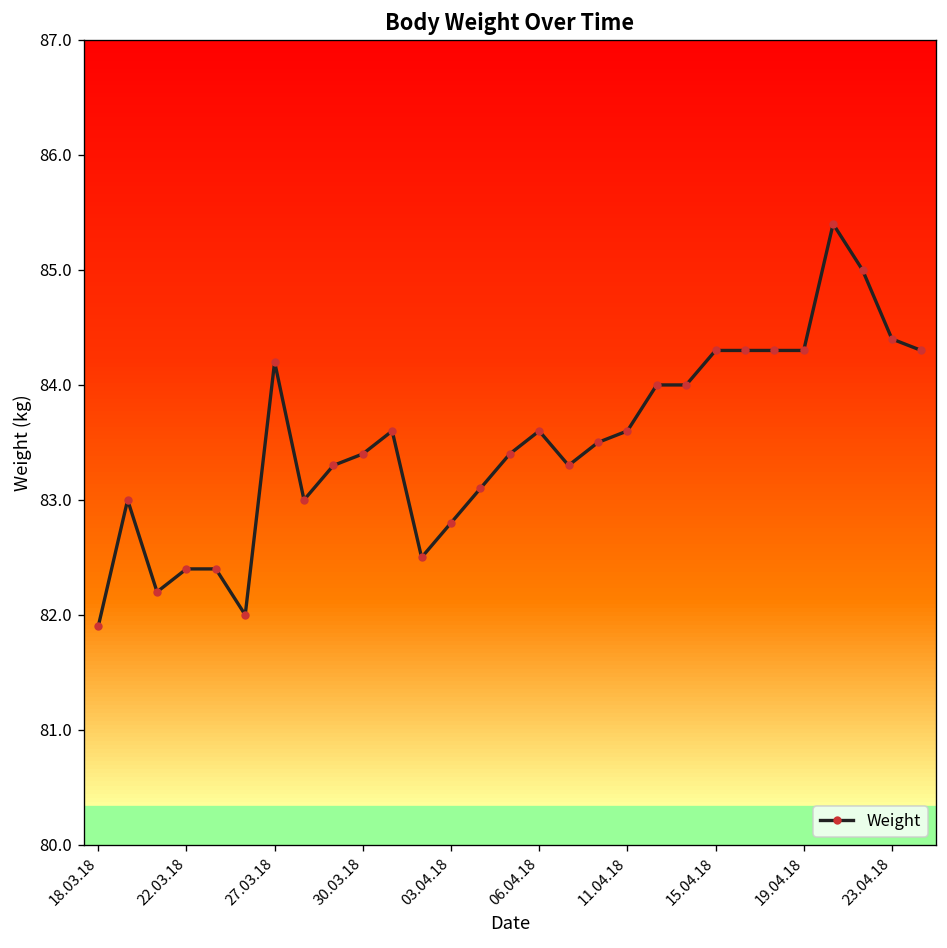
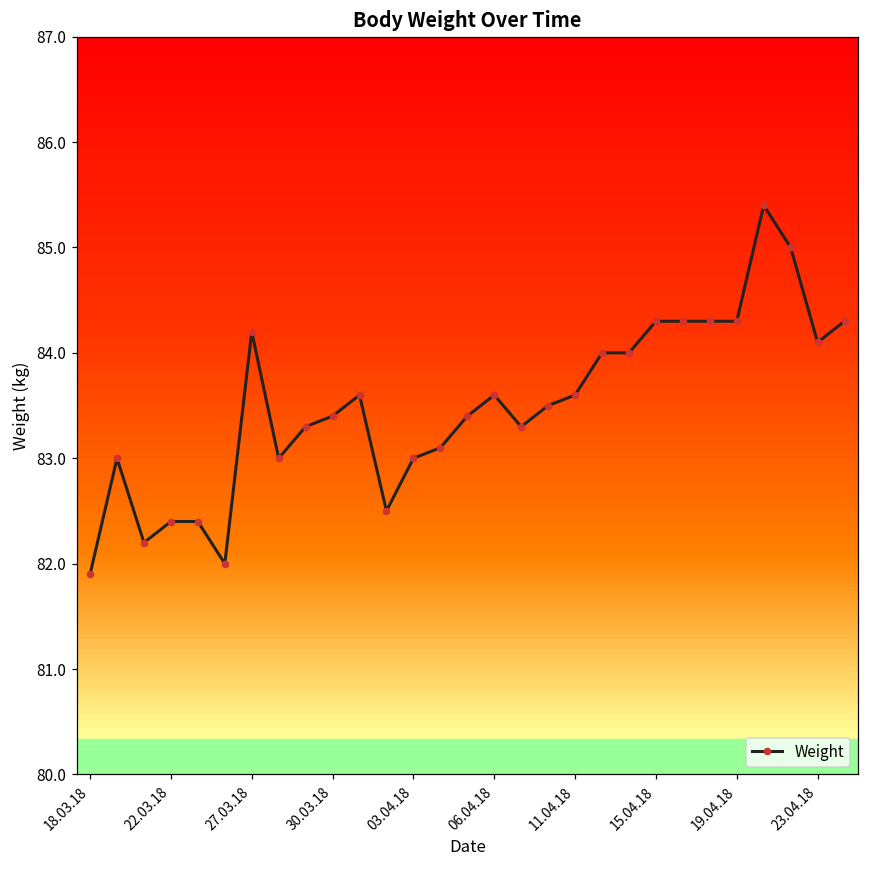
03.04.18: 82.8 -> 83.0
23.04.18: 84.4 -> 84.1
